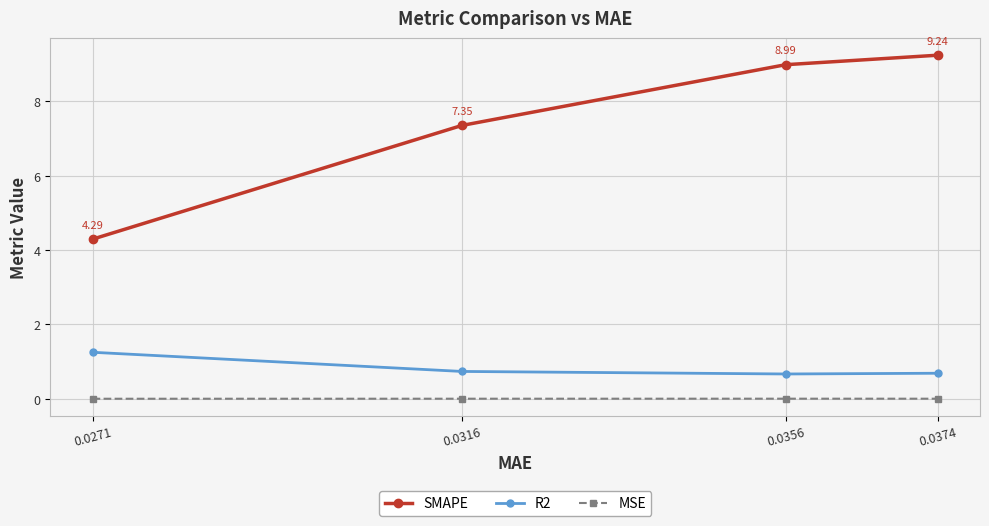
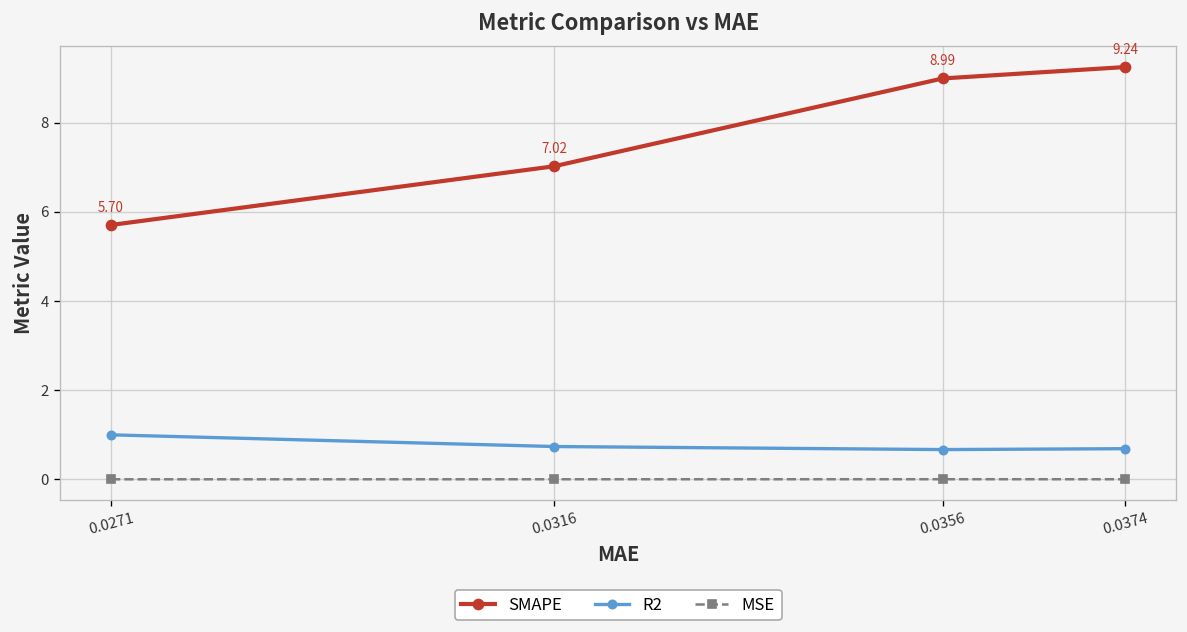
SMAPE, 0.0271: 4.29 -> 5.70
R2, 0.0271: 1.3 -> 1.0
SMAPE, 0.0316: 7.35 -> 7.02
